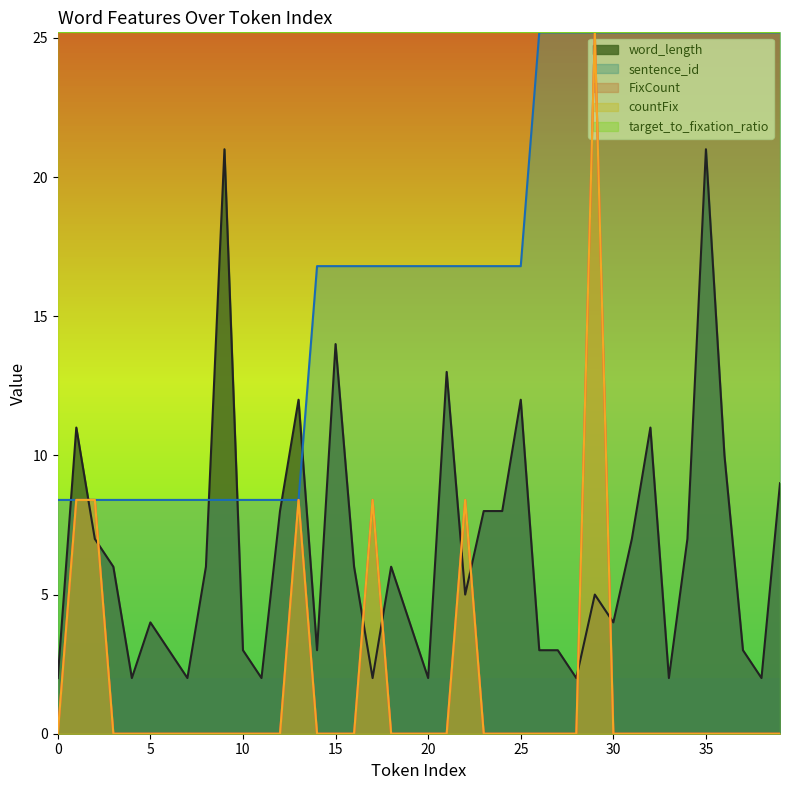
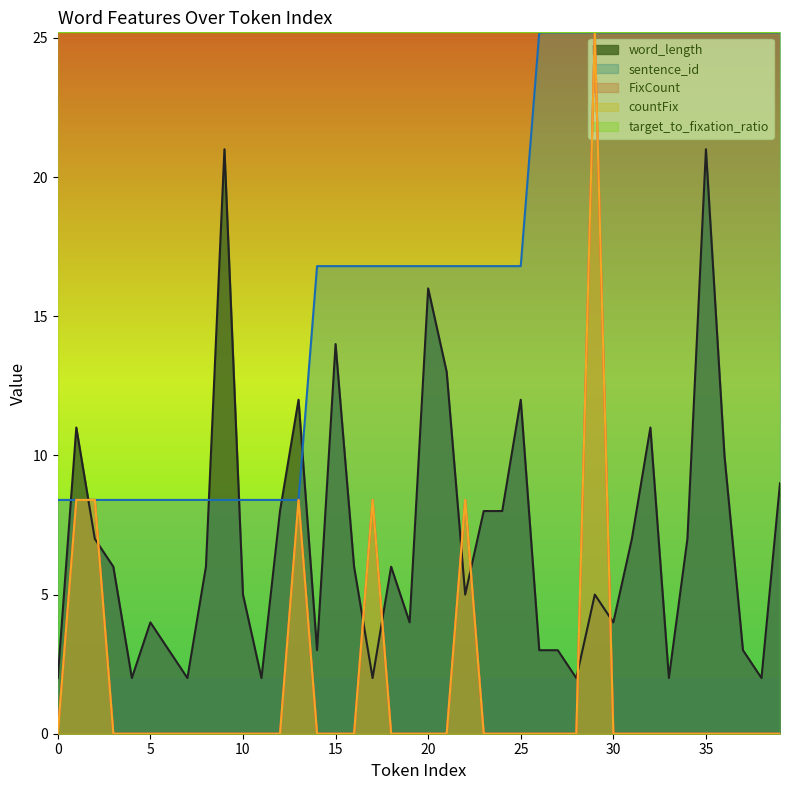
word_length, 10: 3 -> 5
word_length, 20: 2 -> 16
